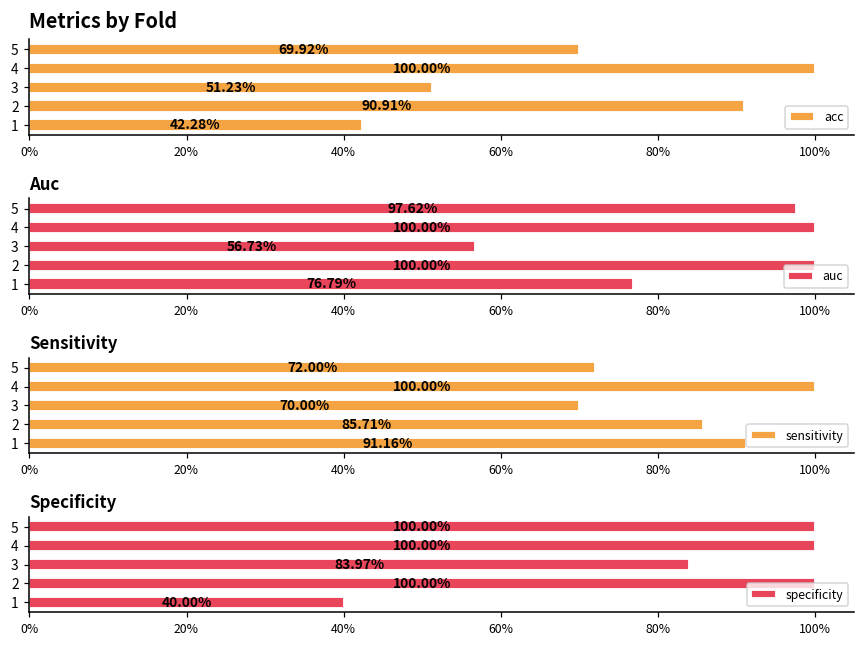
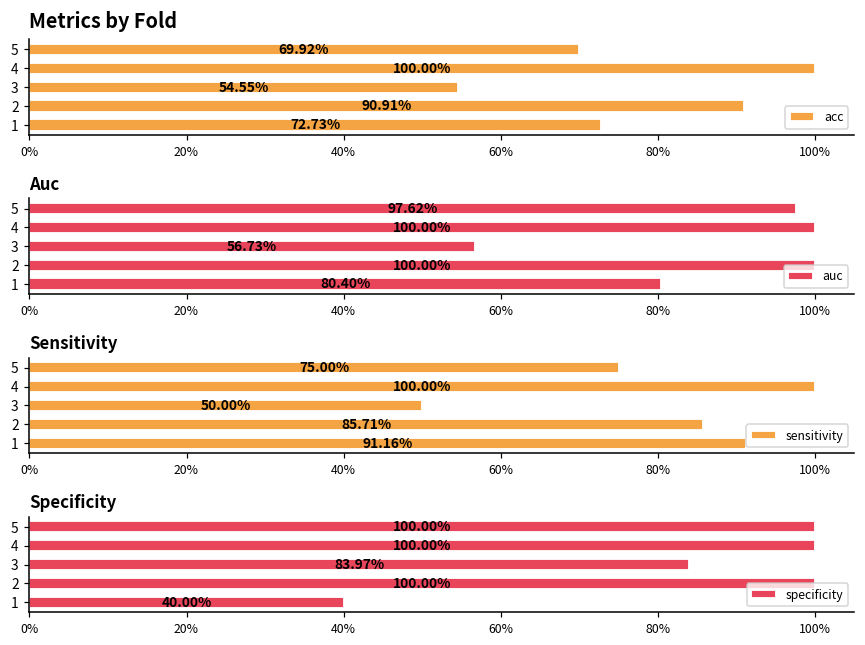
Metrics by Fold, 3: 51.23% -> 54.55%
Metrics by Fold, 1: 42.28% -> 72.73%
Auc, 1: 76.79% -> 80.40%
Sensitivity, 5: 72.00% -> 75.00%
Sensitivity, 3: 70.00% -> 50.00%
